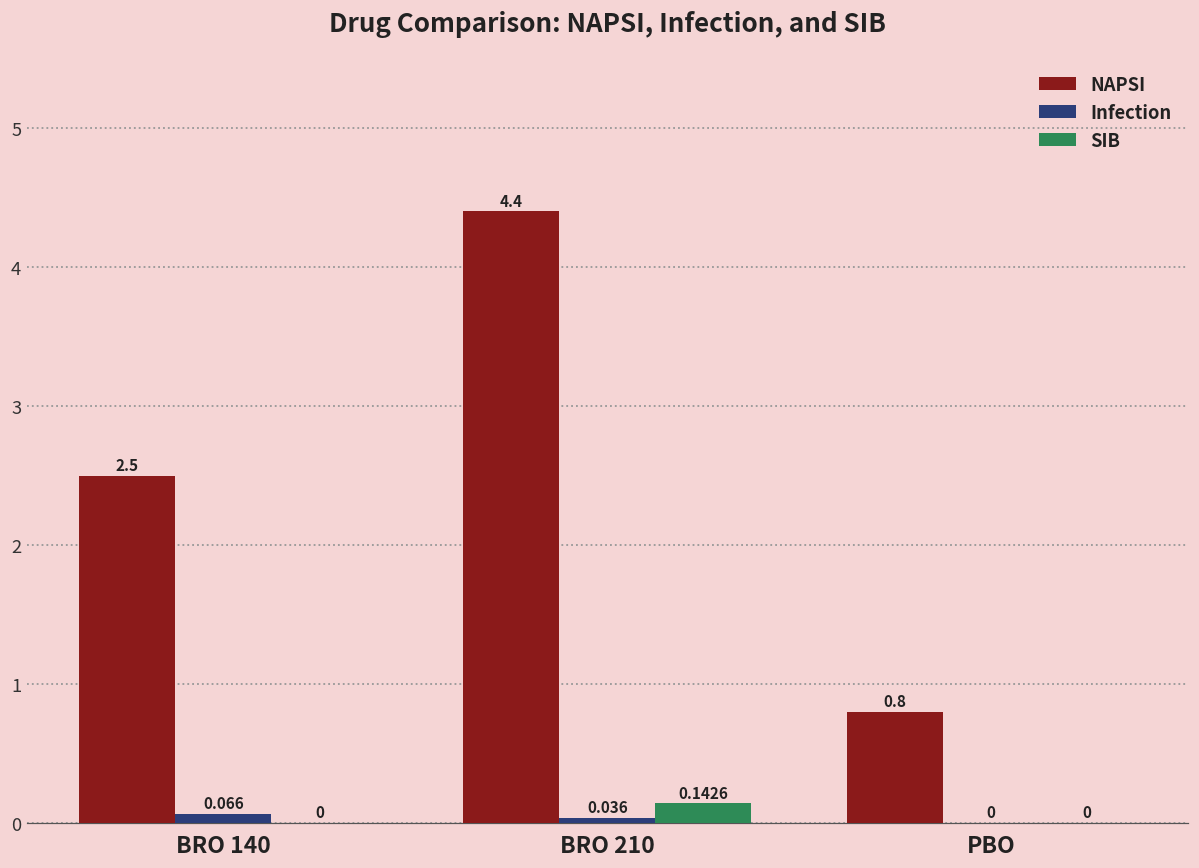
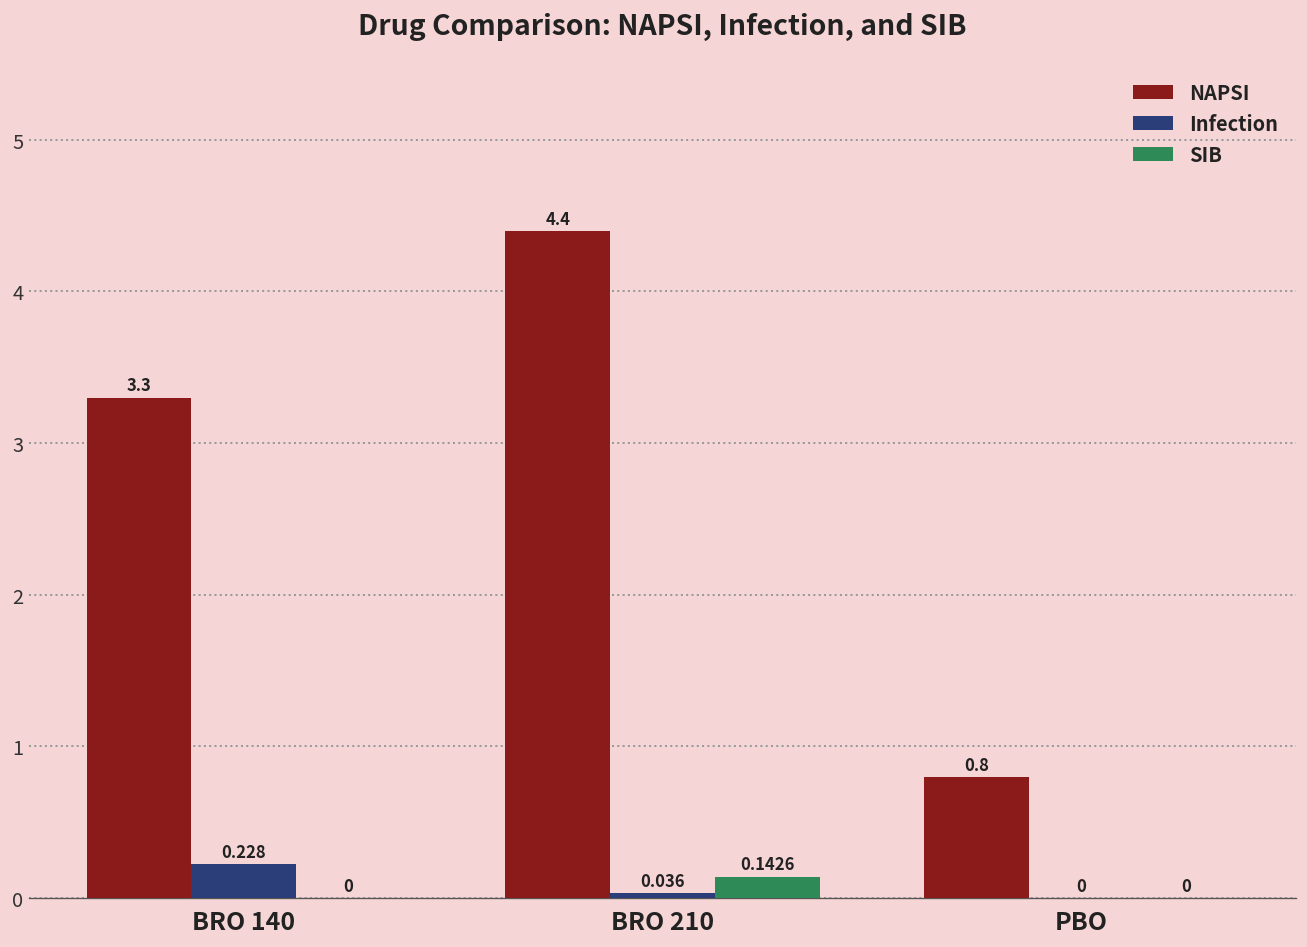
NAPSI, BRO 140: 2.5 -> 3.3
Infection, BRO 140: 0.066 -> 0.228
